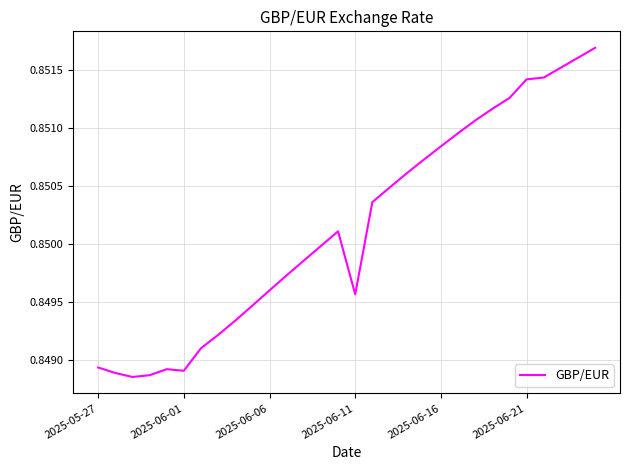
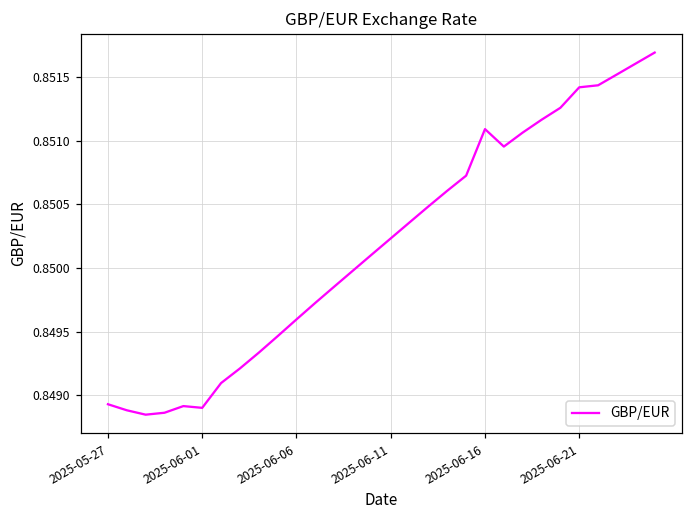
2025-06-11: 0.84956 -> 0.85023
2025-06-16: 0.85084 -> 0.85109
